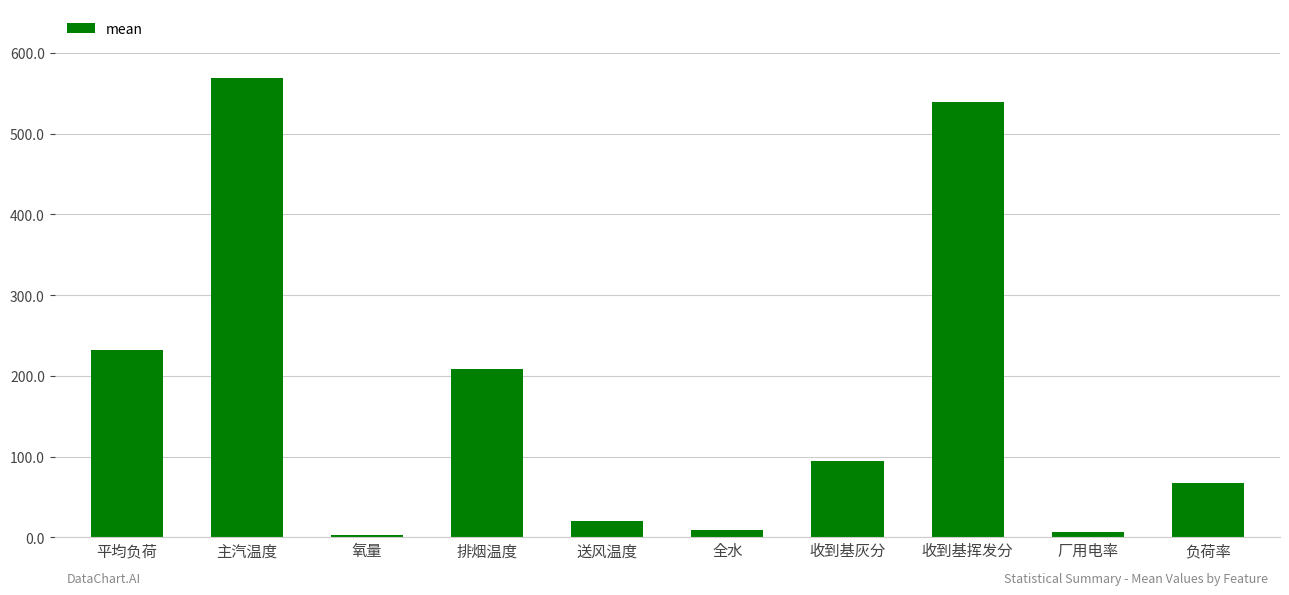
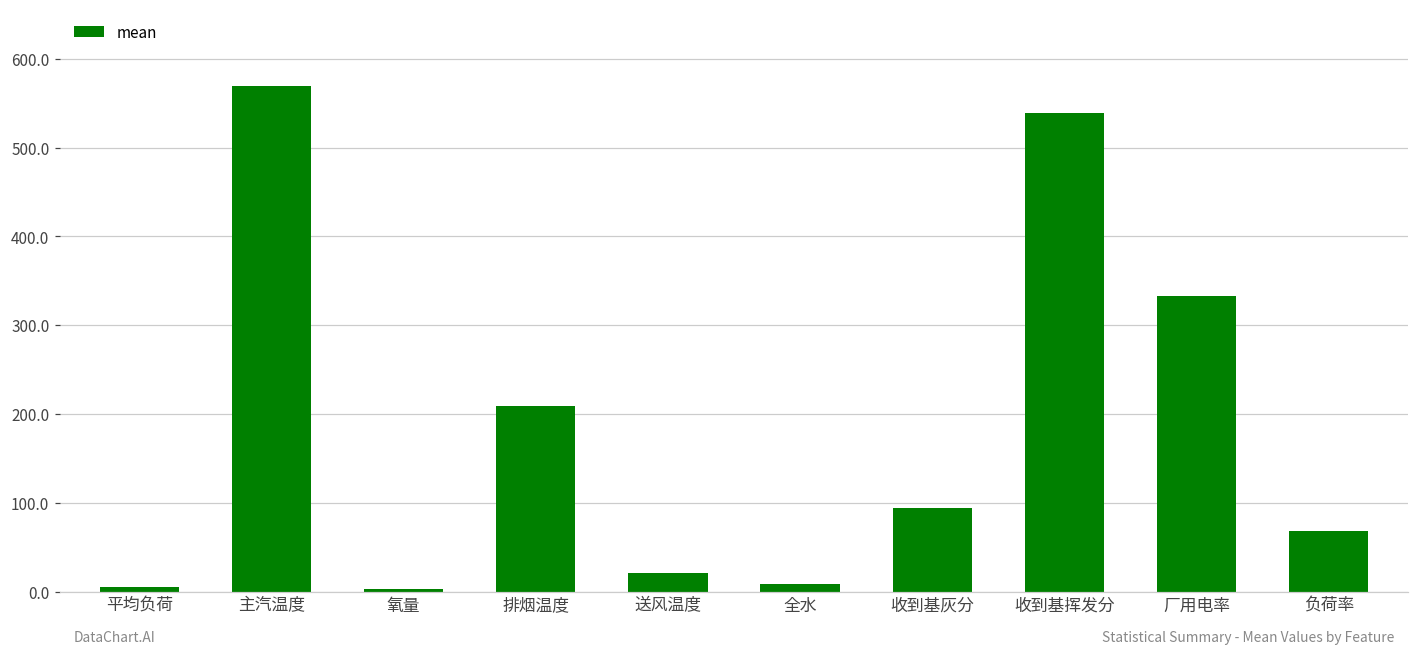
平均负荷: 230 -> 10
厂用电率: 10 -> 330
